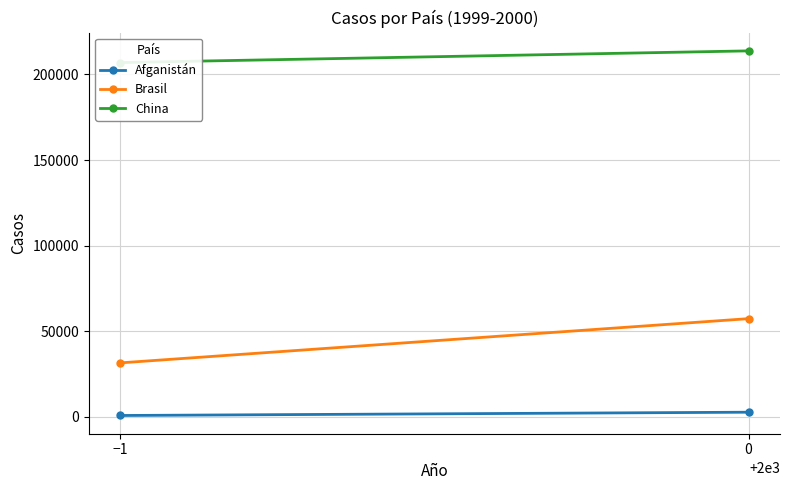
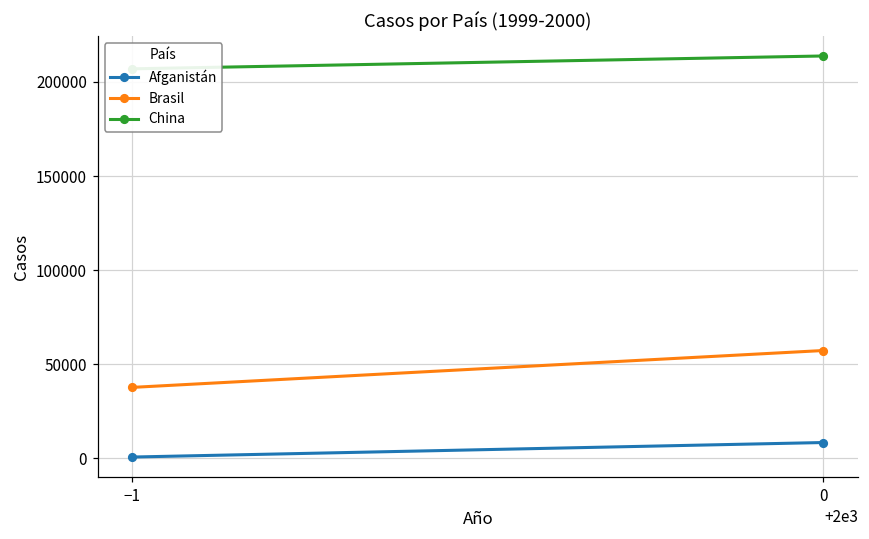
Brasil, −1: 31000 -> 38000
Afganistán, 0: 3000 -> 8000
